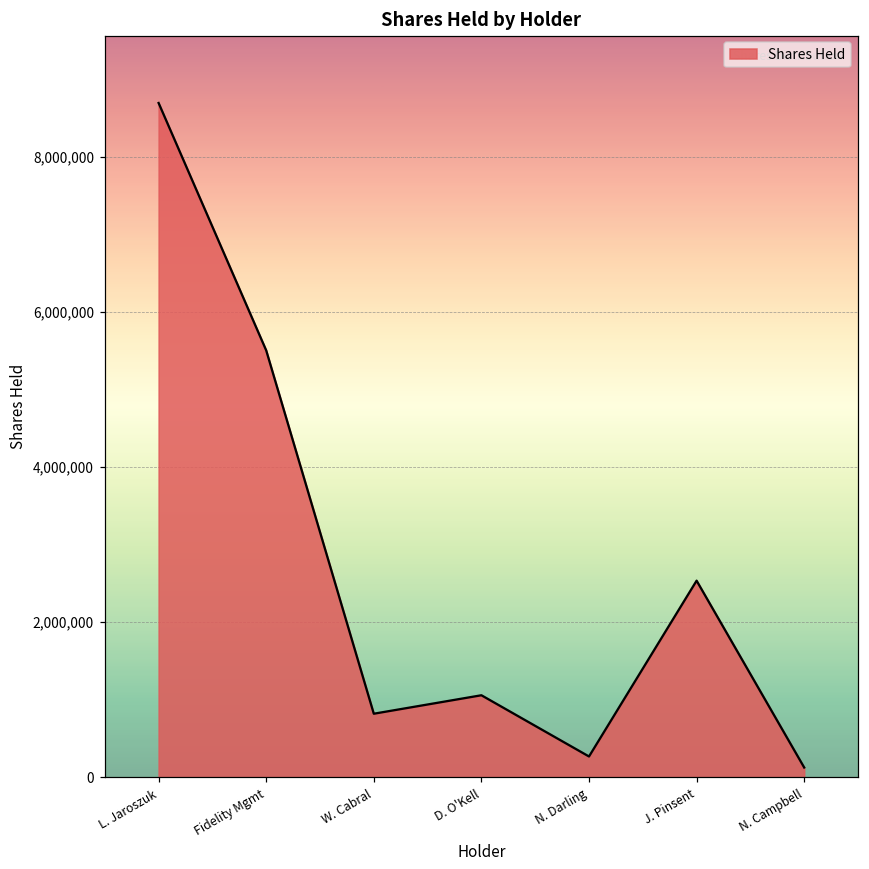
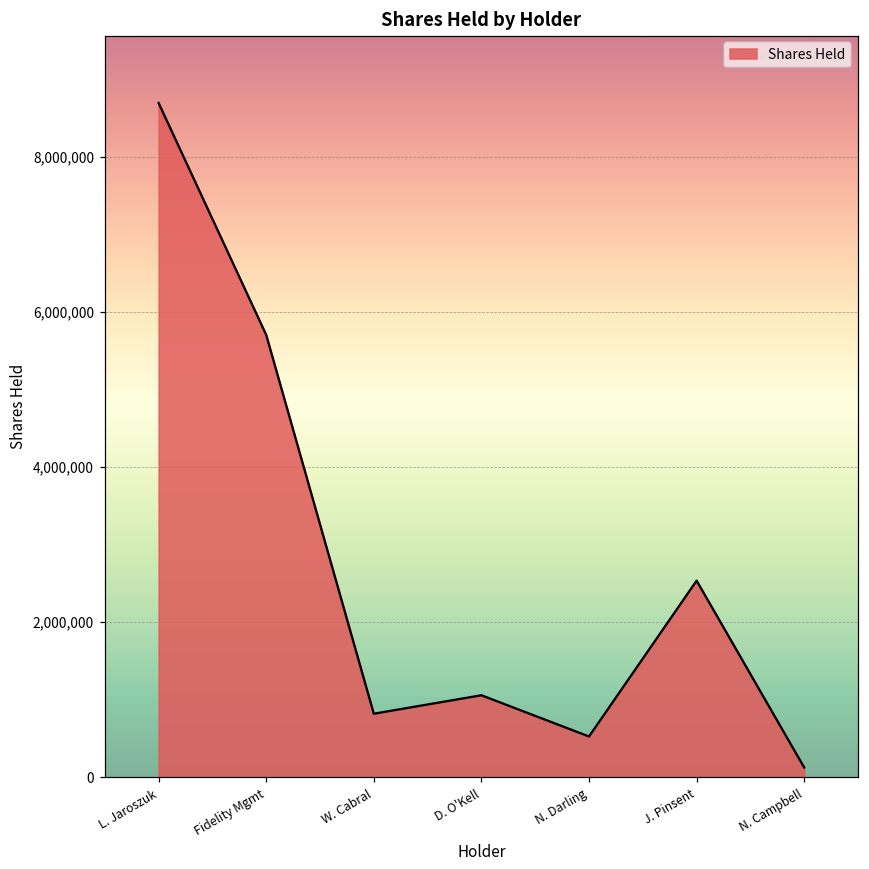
Fidelity Mgmt: 5,500,000 -> 5,700,000
N. Darling: 300,000 -> 500,000
